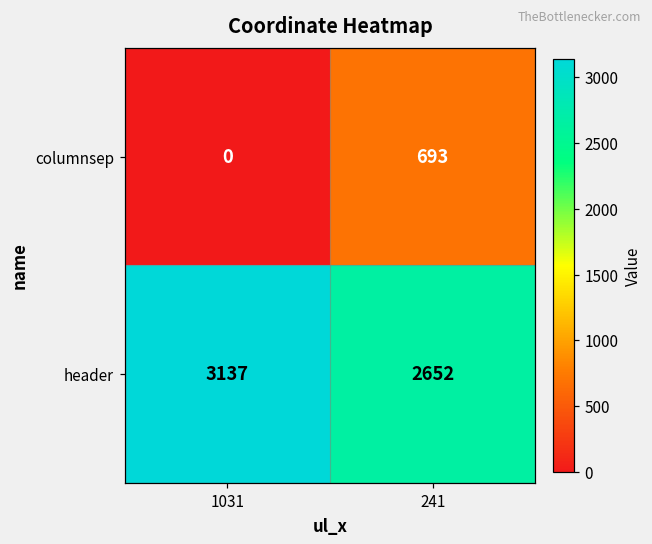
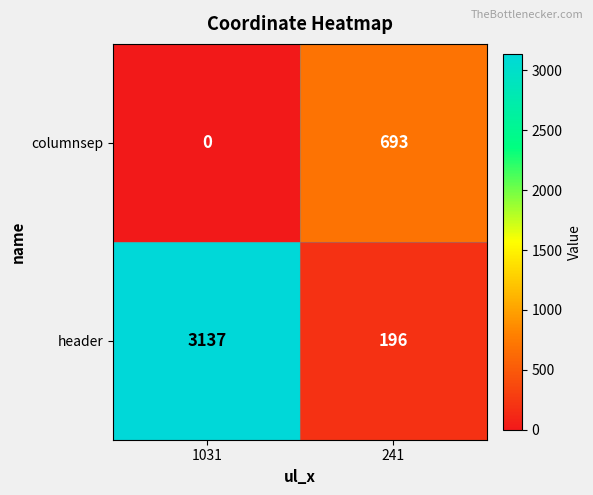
header, 241: 2652 -> 196
